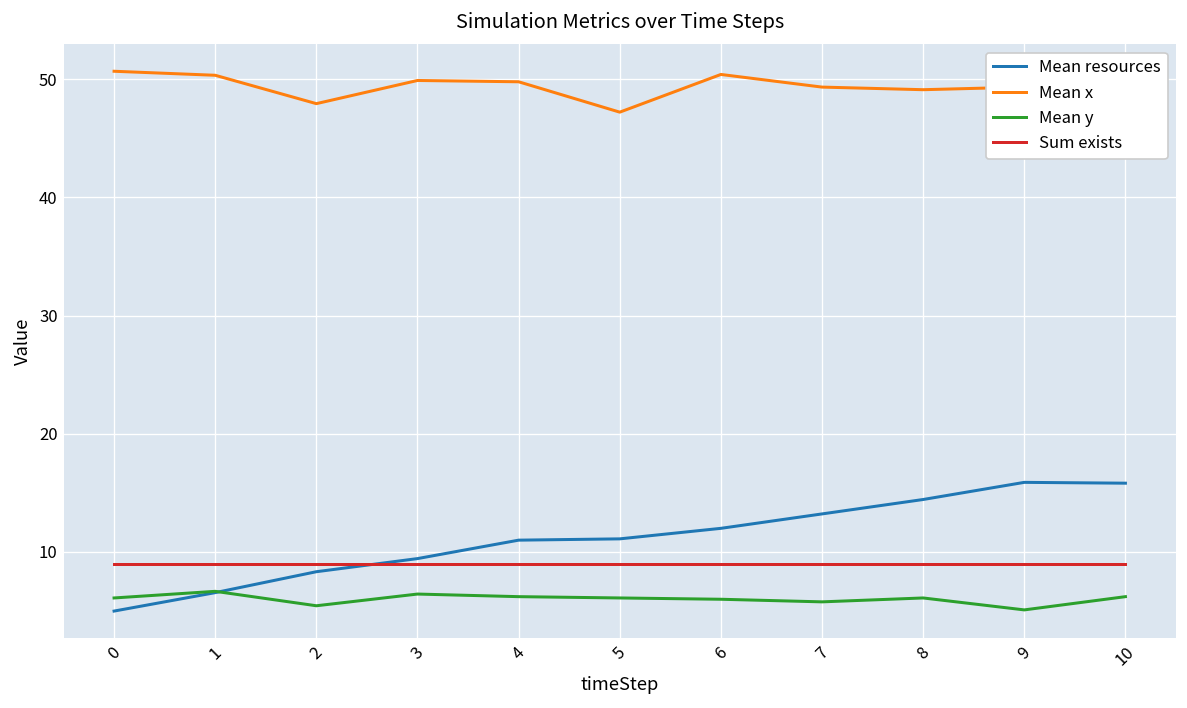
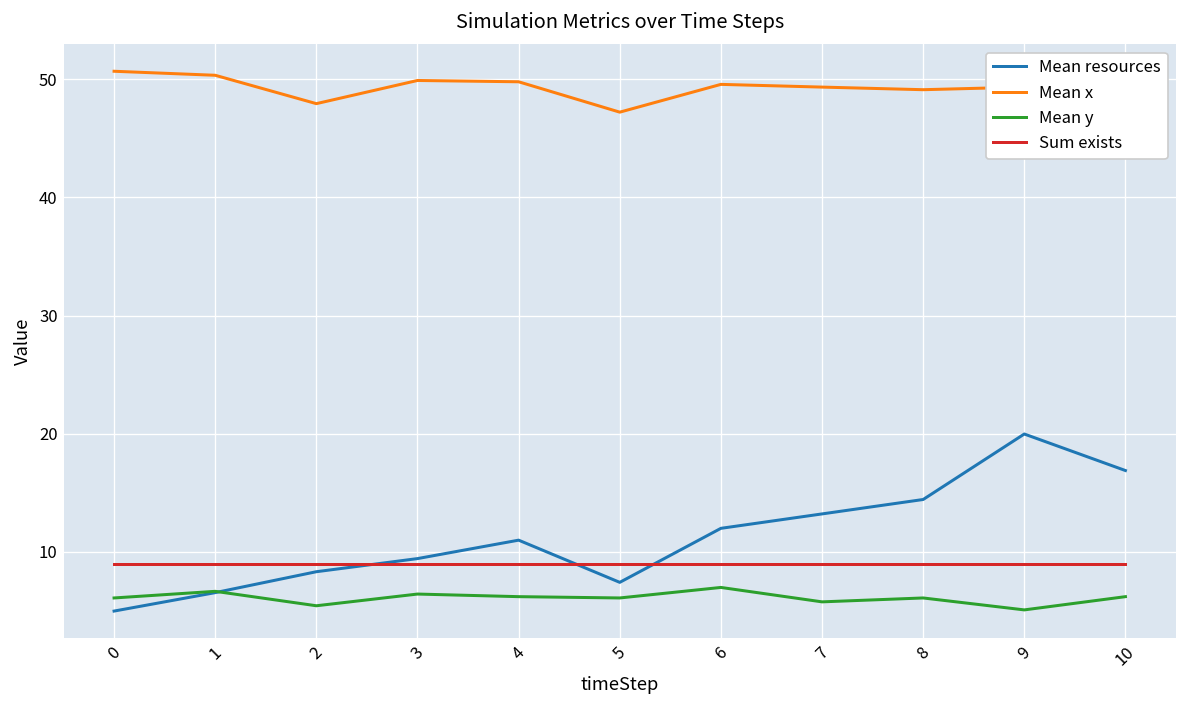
Mean resources, 5: 11 -> 7
Mean x, 6: 50.4 -> 49.6
Mean y, 6: 6 -> 7
Mean resources, 9: 16 -> 20
Mean resources, 10: 16 -> 17
